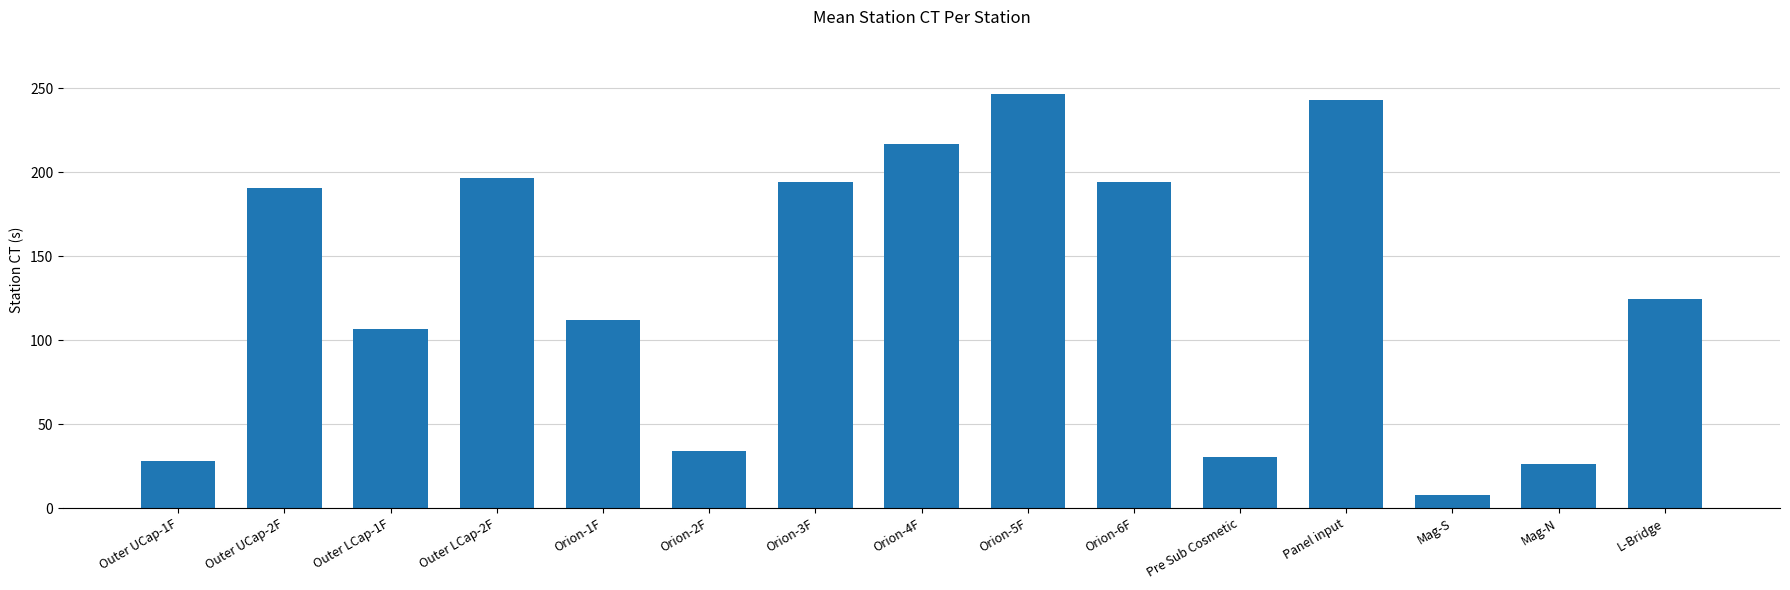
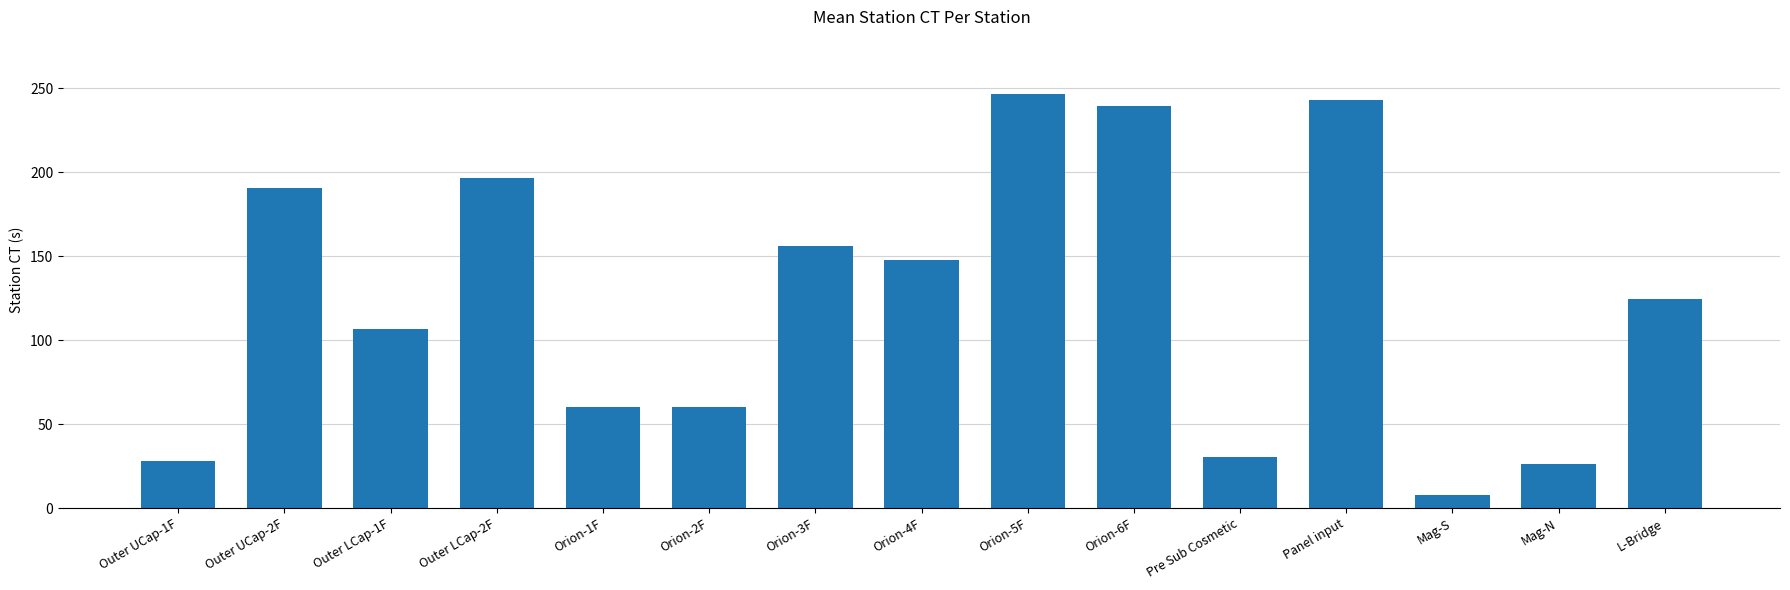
Orion-1F: 112 -> 60
Orion-2F: 34 -> 60
Orion-3F: 194 -> 156
Orion-4F: 217 -> 148
Orion-6F: 194 -> 240
